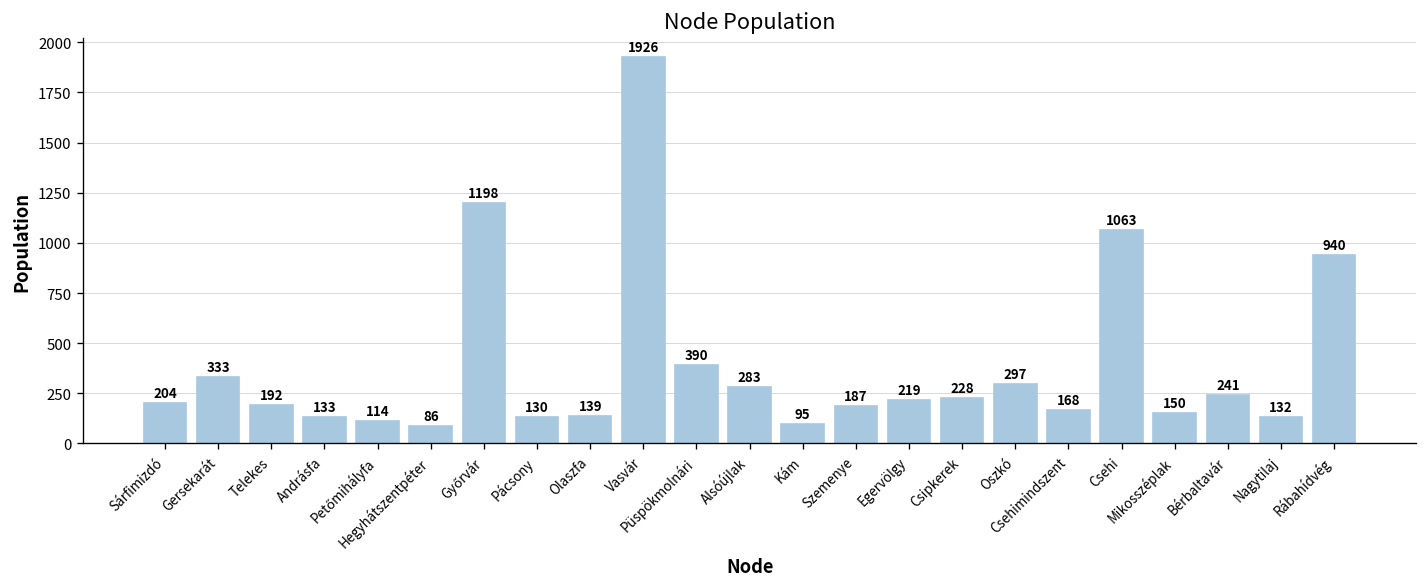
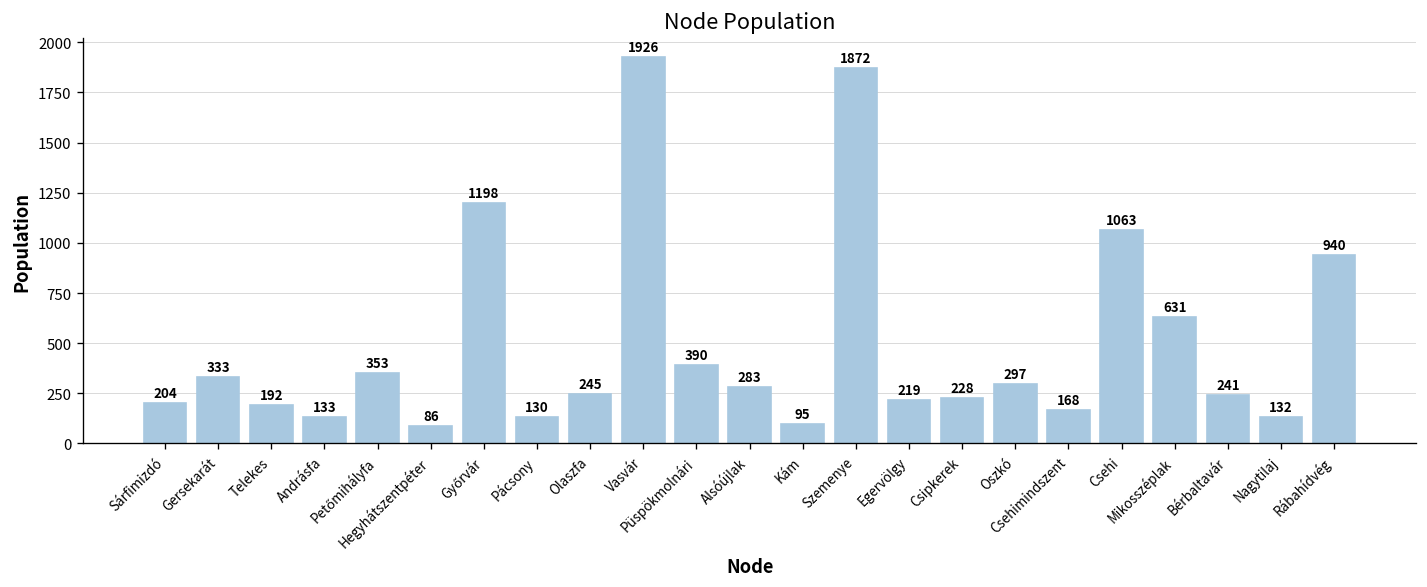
Petőmihályfa: 114 -> 353
Olaszfa: 139 -> 245
Szemenye: 187 -> 1872
Mikosszéplak: 150 -> 631
